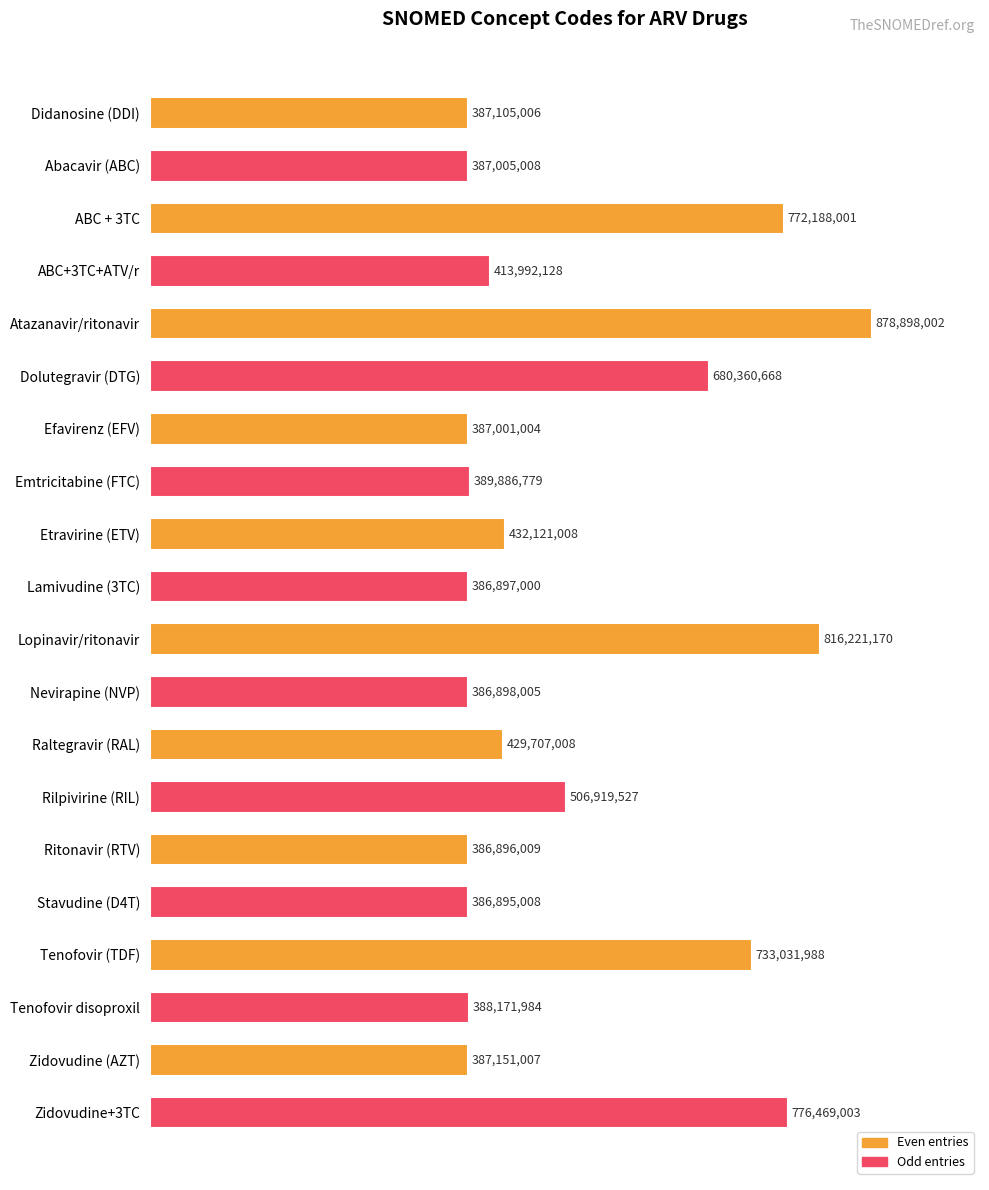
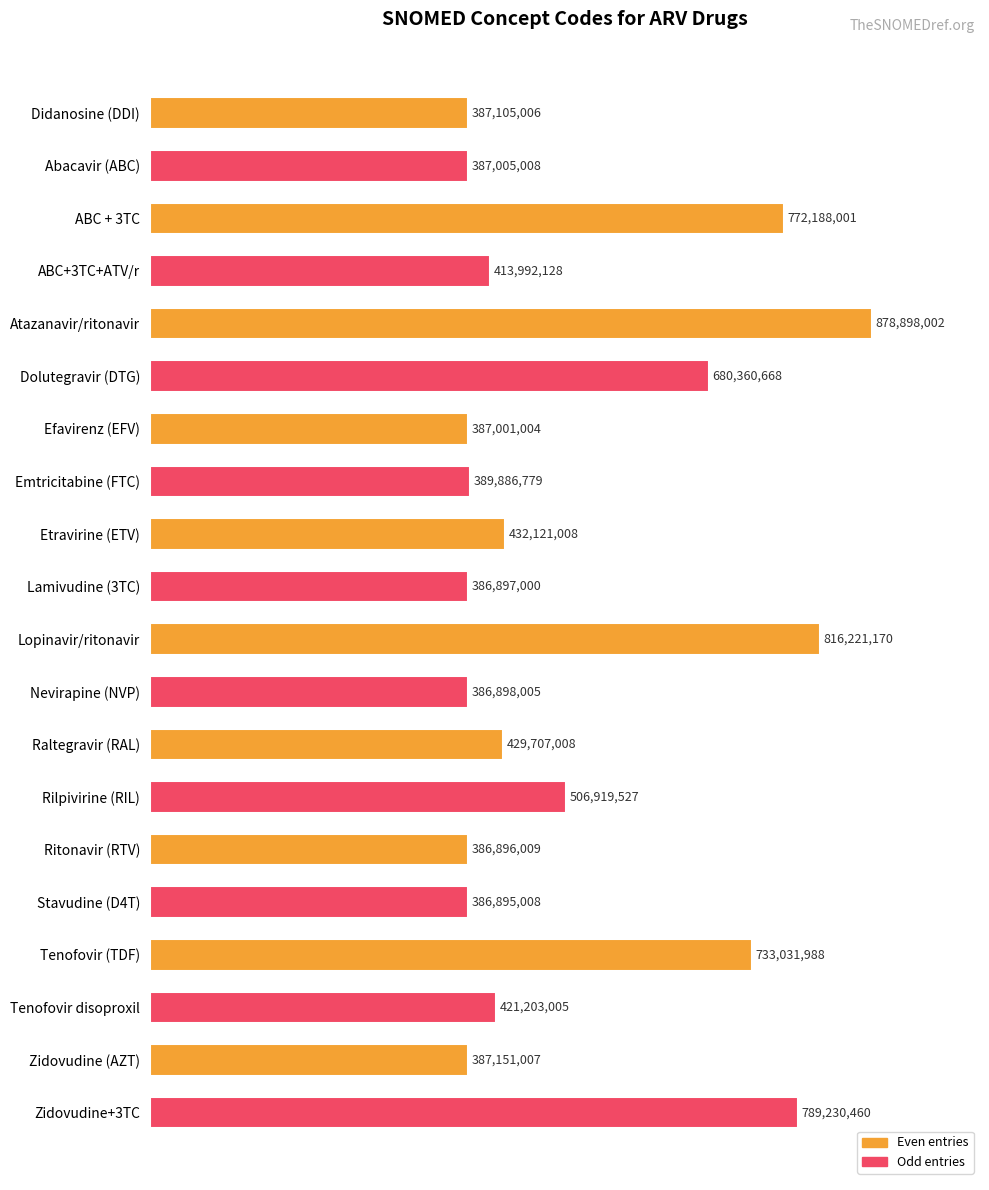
Tenofovir disoproxil: 388,171,984 -> 421,203,005
Zidovudine+3TC: 776,469,003 -> 789,230,460
